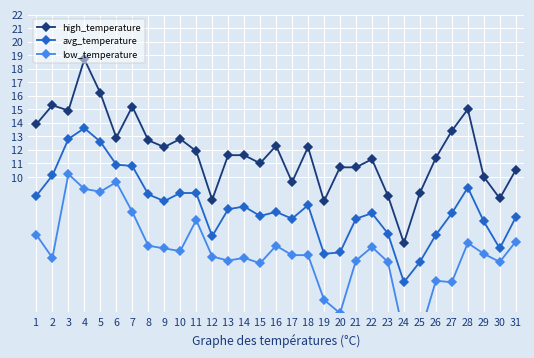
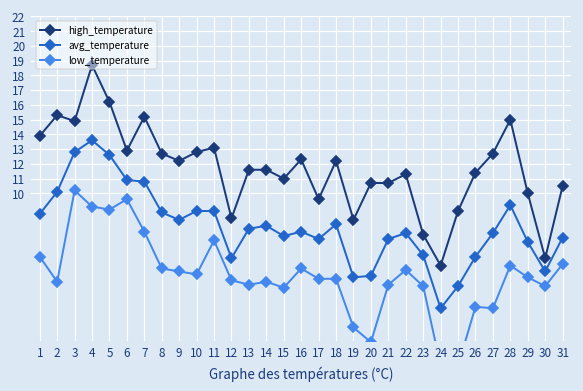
high_temperature, 11: 11.9 -> 13.1
high_temperature, 23: 8.6 -> 7.2
high_temperature, 27: 13.4 -> 12.7
high_temperature, 30: 8.4 -> 5.6
